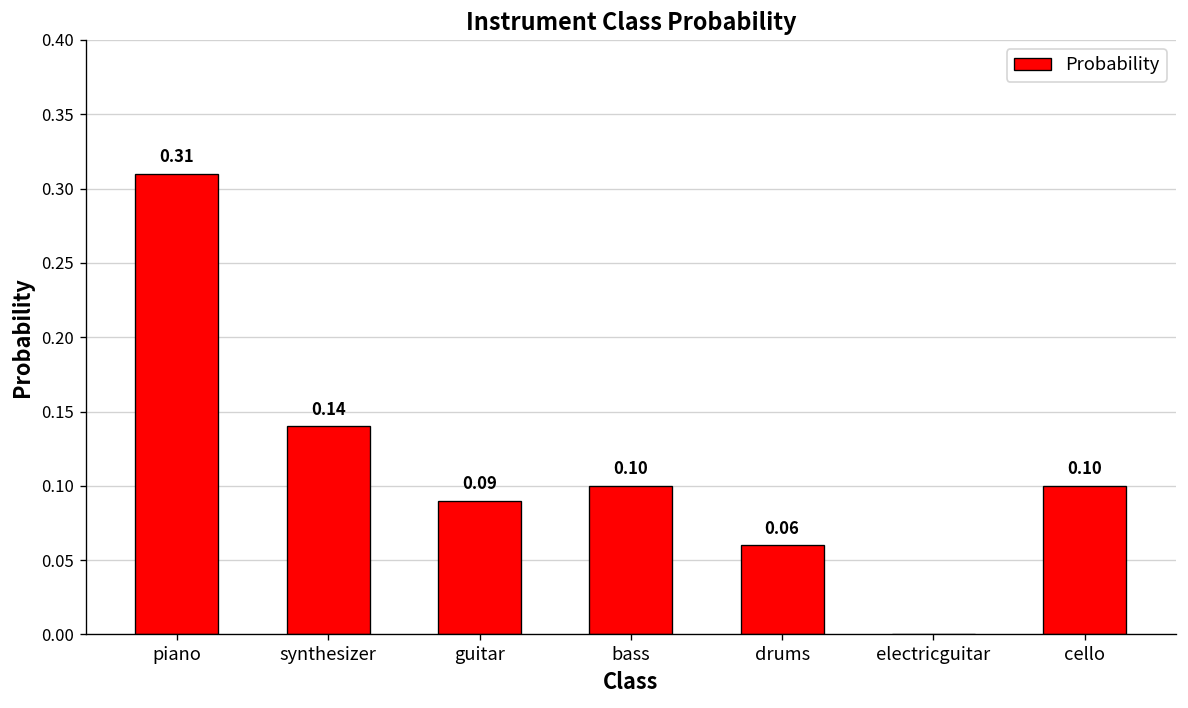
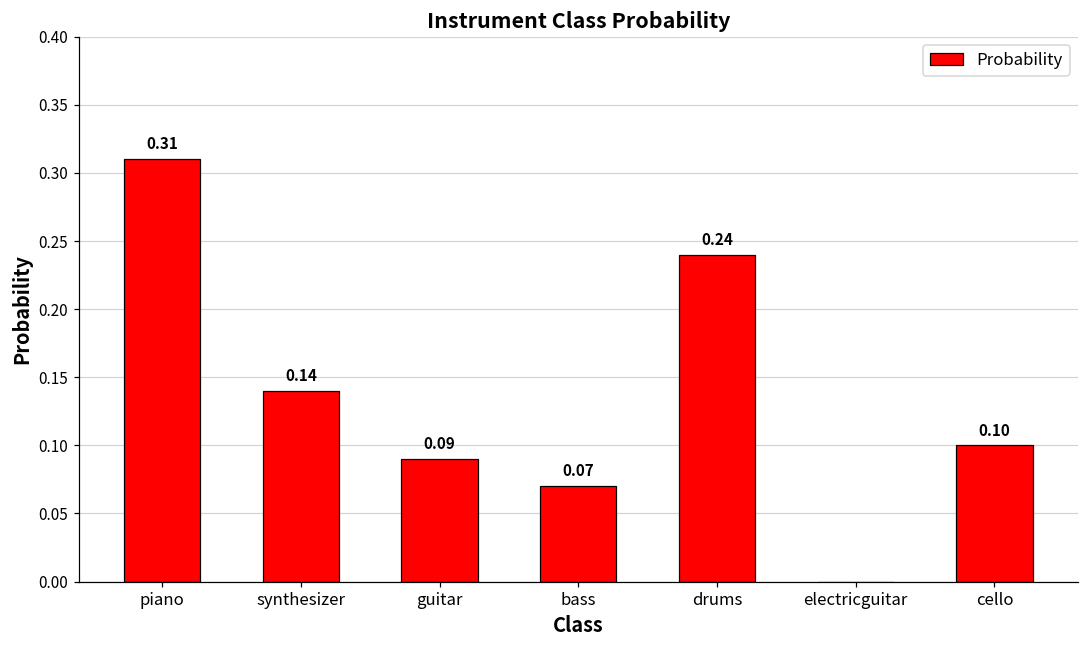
bass: 0.10 -> 0.07
drums: 0.06 -> 0.24
